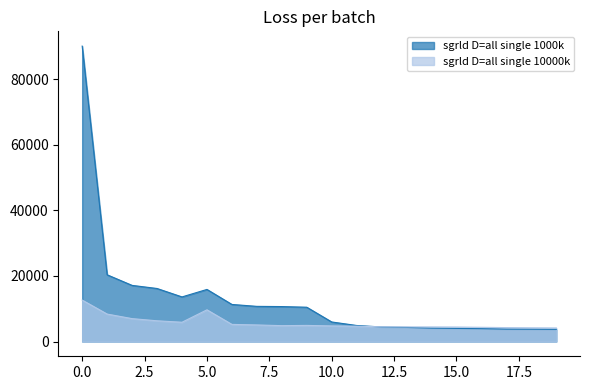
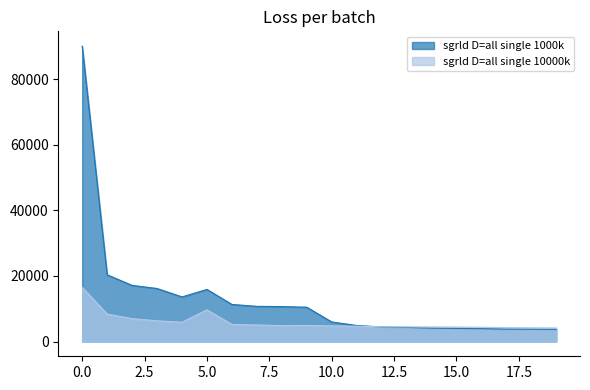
sgrld D=all single 10000k, 0.0: 13000 -> 17000
